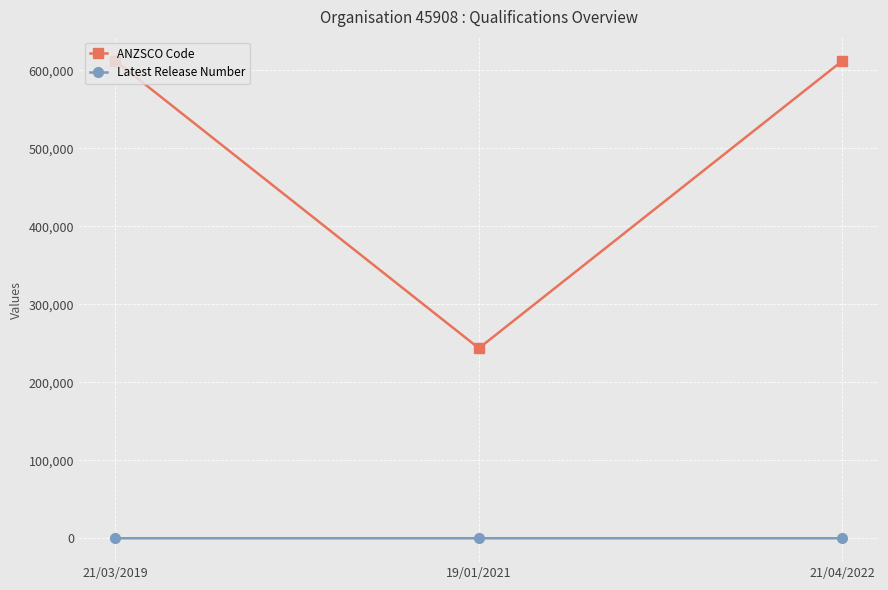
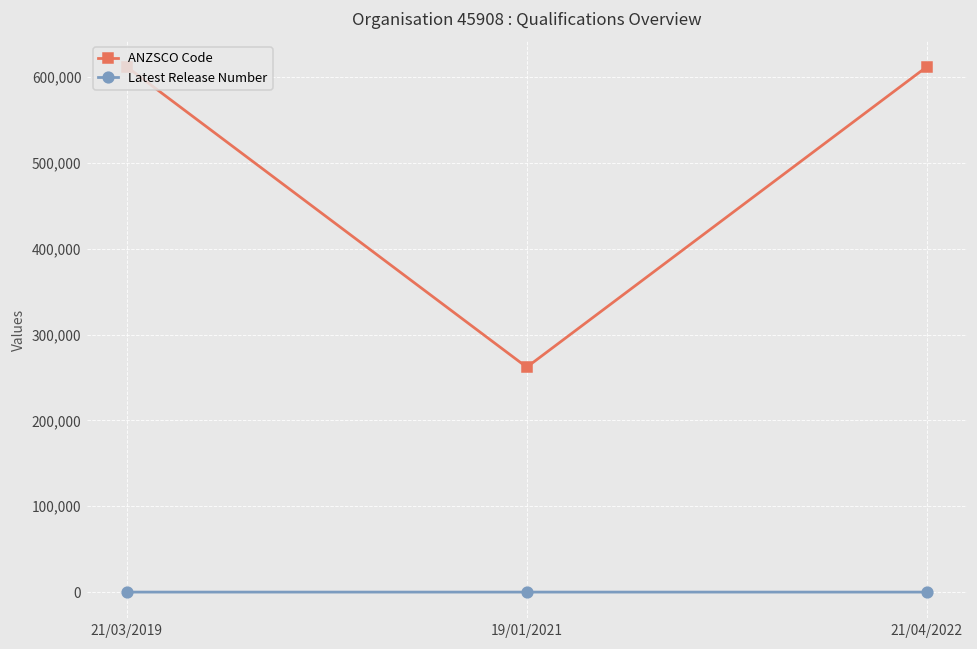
ANZSCO Code, 19/01/2021: 240,000 -> 260,000
